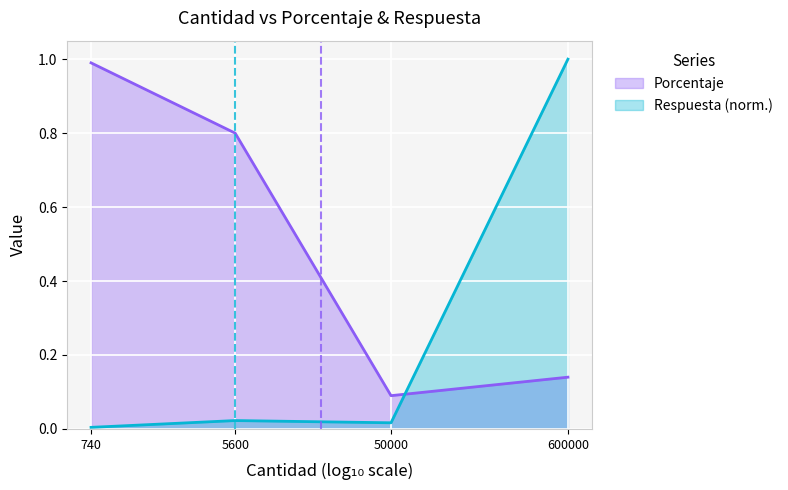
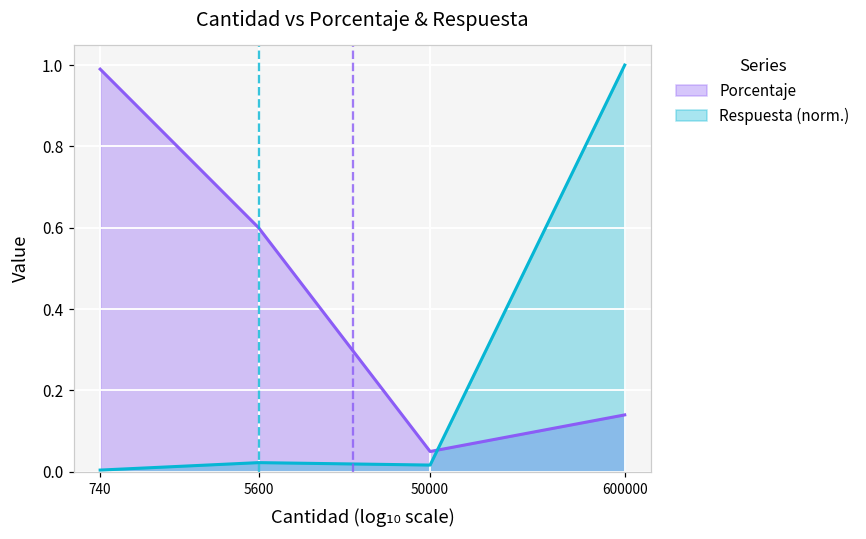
Porcentaje, 5600: 0.8 -> 0.6
Porcentaje, 50000: 0.09 -> 0.05
